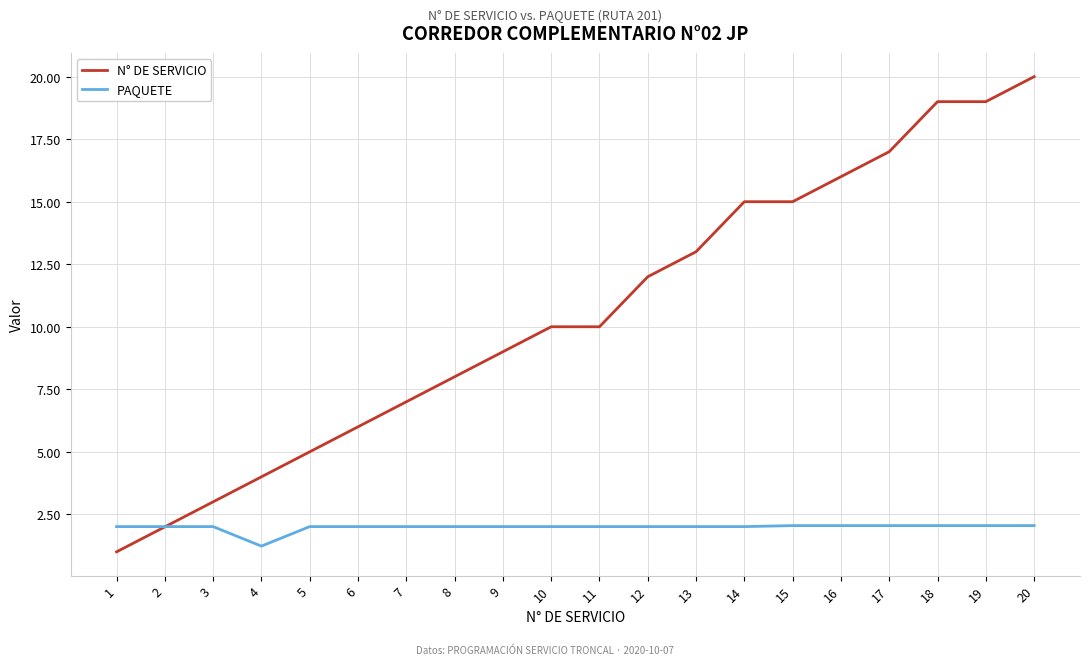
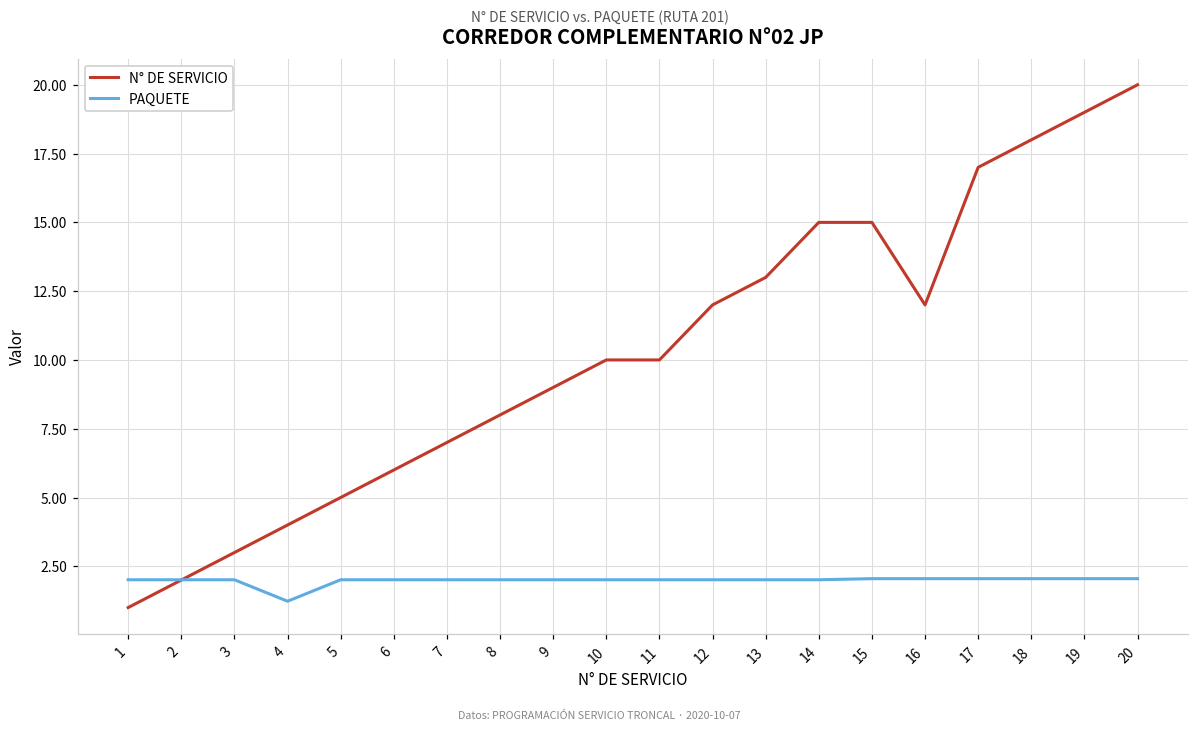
N° DE SERVICIO, 16: 16 -> 12
N° DE SERVICIO, 18: 19 -> 18
